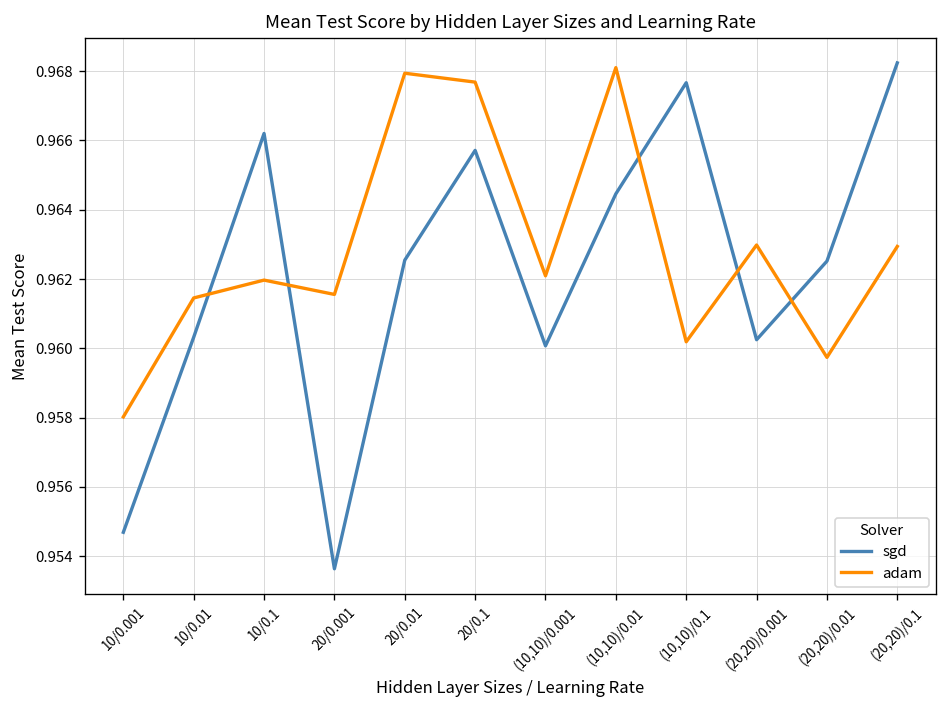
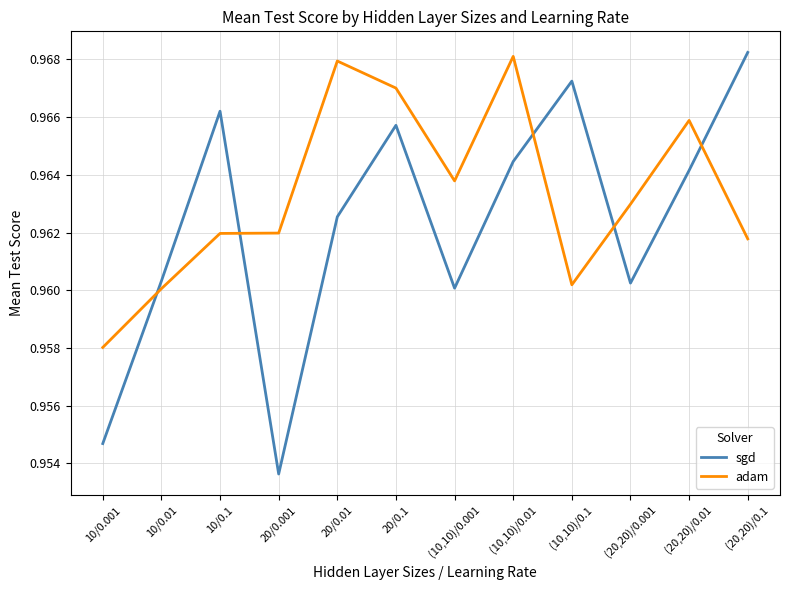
adam, 10/0.01: 0.9615 -> 0.9601
adam, 20/0.001: 0.9616 -> 0.9620
adam, 20/0.1: 0.9677 -> 0.9670
adam, (10,10)/0.001: 0.9621 -> 0.9638
sgd, (10,10)/0.1: 0.9677 -> 0.9672
sgd, (20,20)/0.01: 0.9625 -> 0.9642
adam, (20,20)/0.01: 0.9597 -> 0.9659
adam, (20,20)/0.1: 0.9629 -> 0.9618
